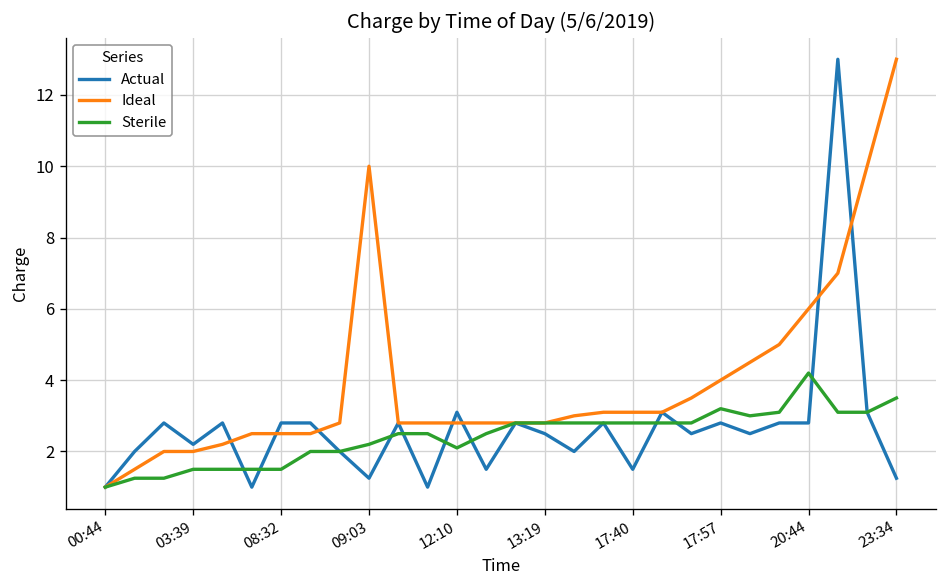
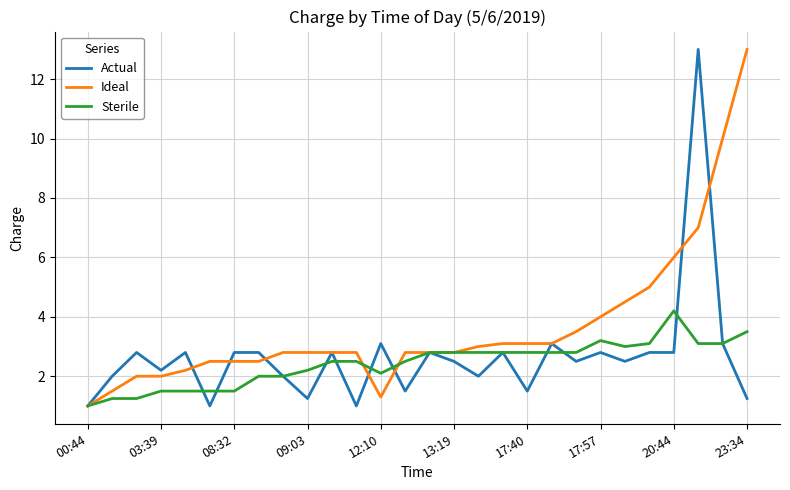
Ideal, 09:03: 10.0 -> 2.8
Ideal, 12:10: 2.8 -> 1.3
